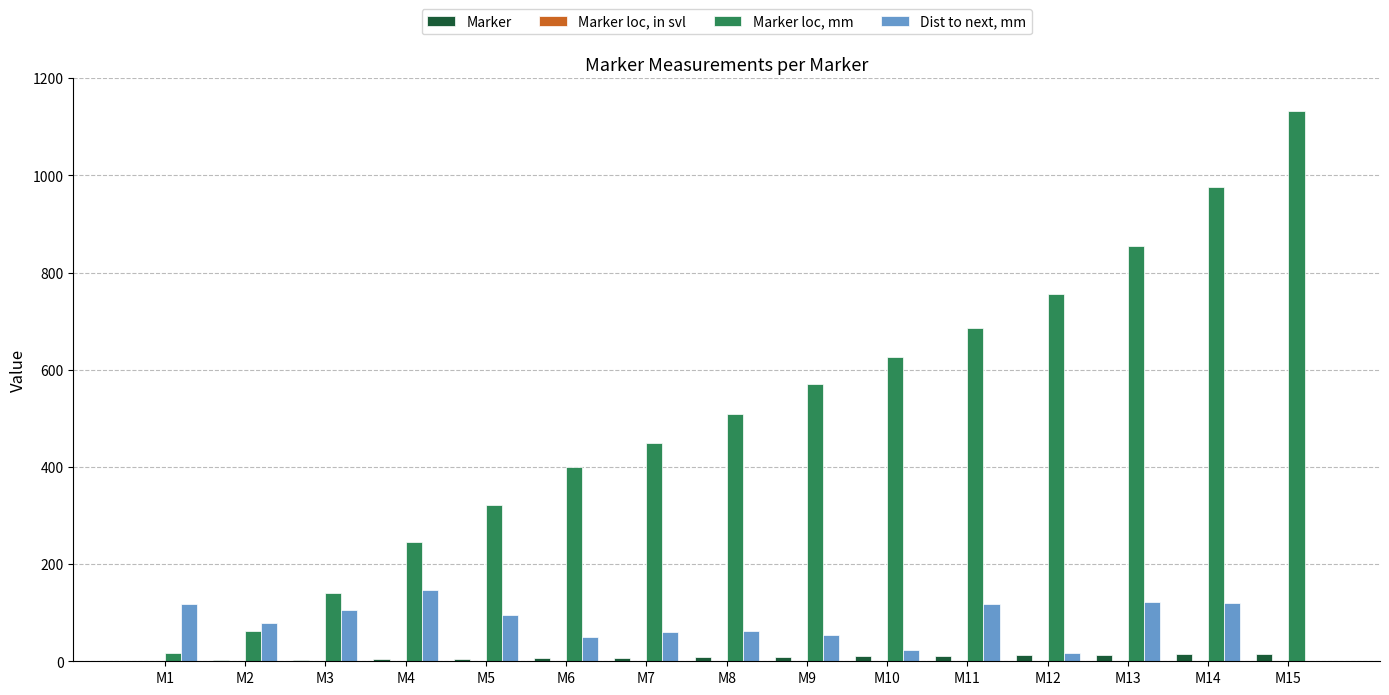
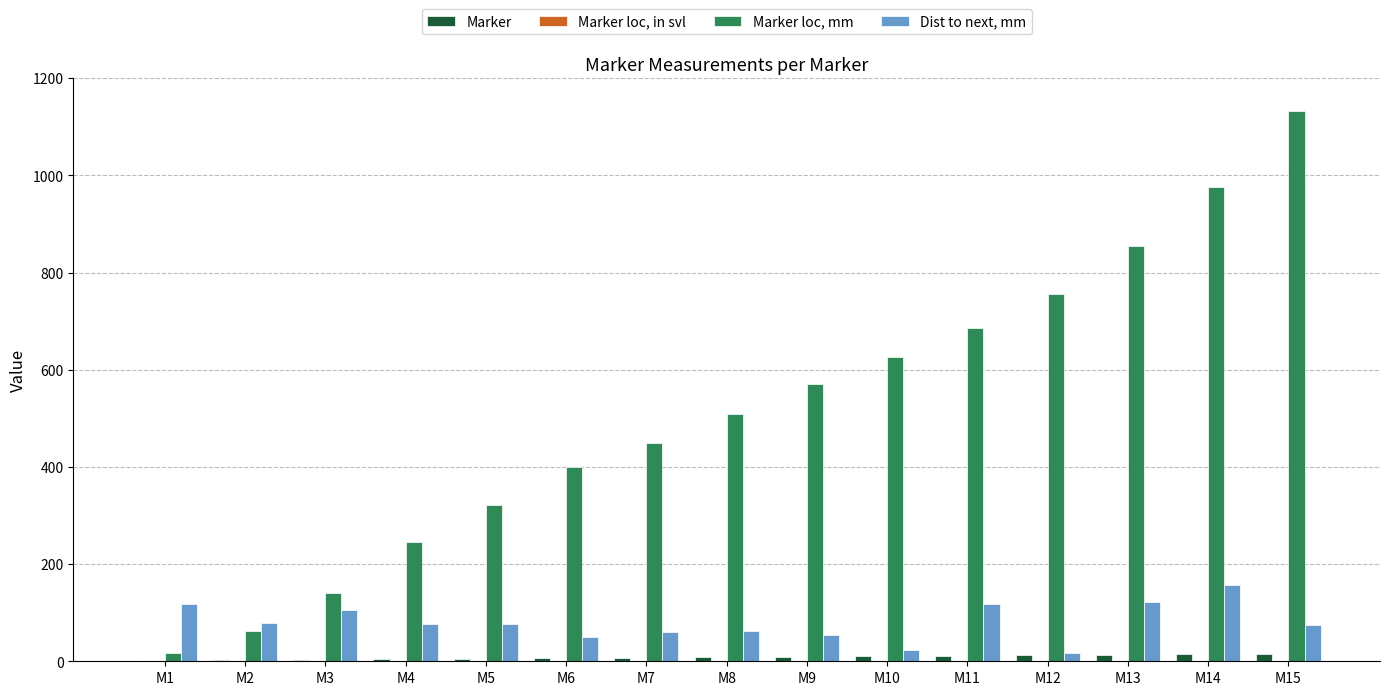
Dist to next, mm, M4: 150 -> 80
Dist to next, mm, M5: 100 -> 80
Dist to next, mm, M14: 120 -> 160
Dist to next, mm, M15: 0 -> 80
